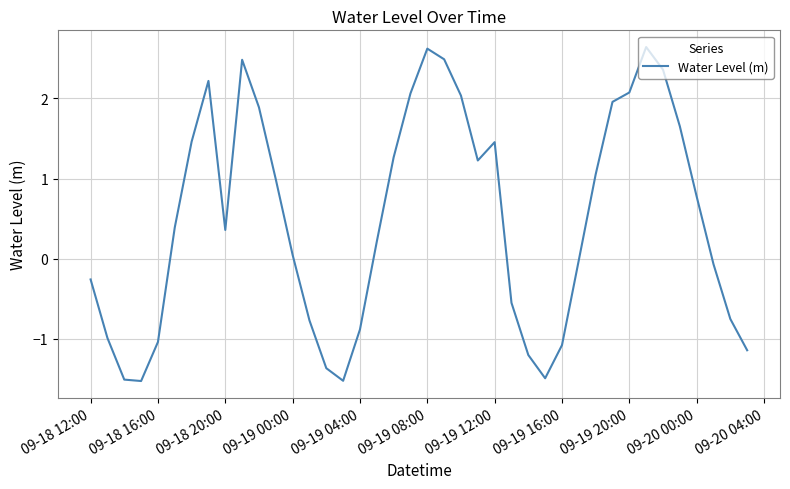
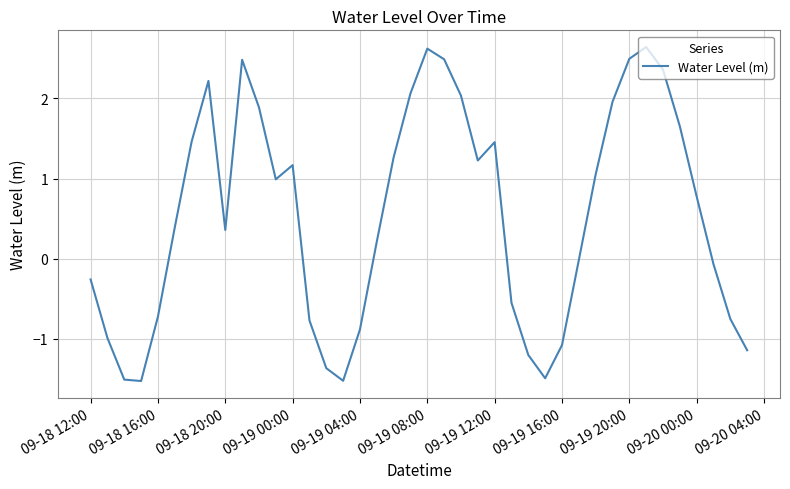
09-18 16:00: -1.0 -> -0.7
09-19 00:00: 0.0 -> 1.2
09-19 20:00: 2.1 -> 2.5
